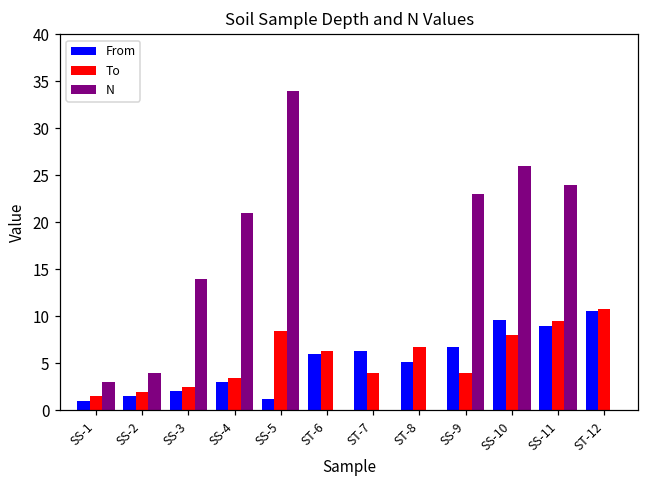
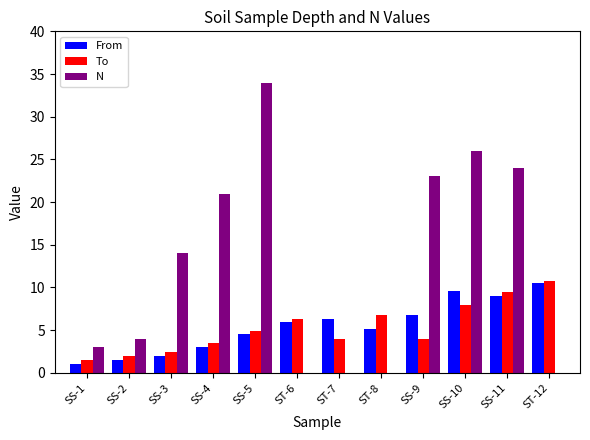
From, SS-5: 1 -> 5
To, SS-5: 8 -> 5
